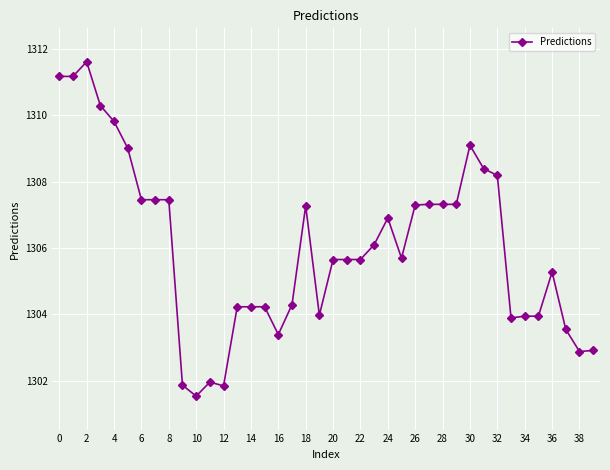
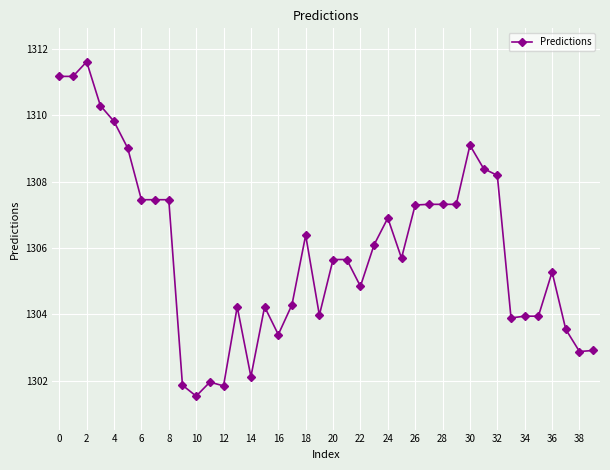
14: 1304.2 -> 1302.1
18: 1307.3 -> 1306.4
22: 1305.6 -> 1304.8
